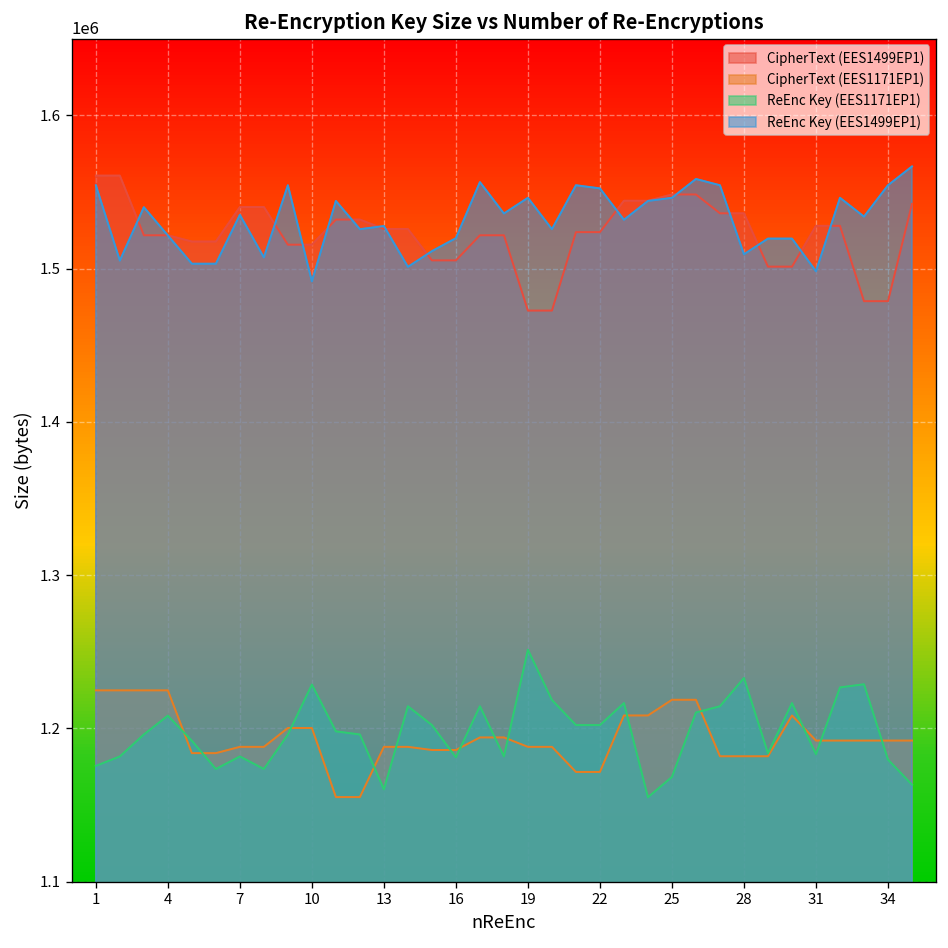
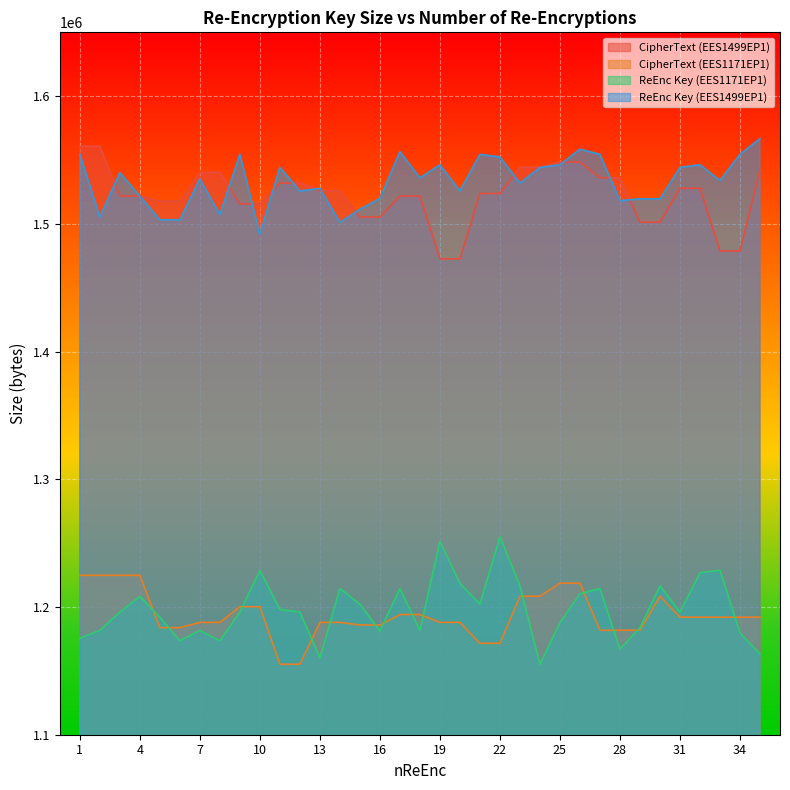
ReEnc Key (EES1171EP1), 22: 1202000 -> 1255000
ReEnc Key (EES1171EP1), 25: 1168000 -> 1188000
ReEnc Key (EES1171EP1), 28: 1233000 -> 1167000
ReEnc Key (EES1499EP1), 28: 1509000 -> 1518000
ReEnc Key (EES1171EP1), 31: 1183000 -> 1196000
ReEnc Key (EES1499EP1), 31: 1498000 -> 1544000
